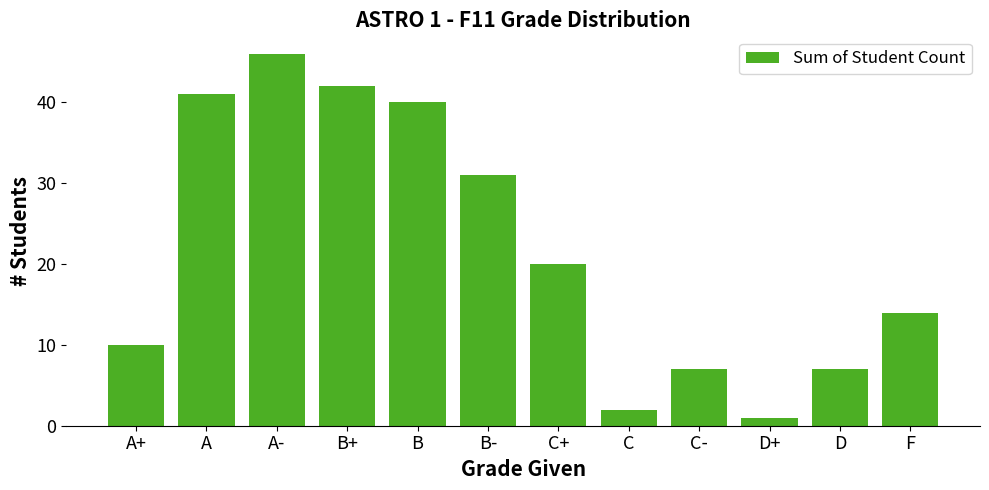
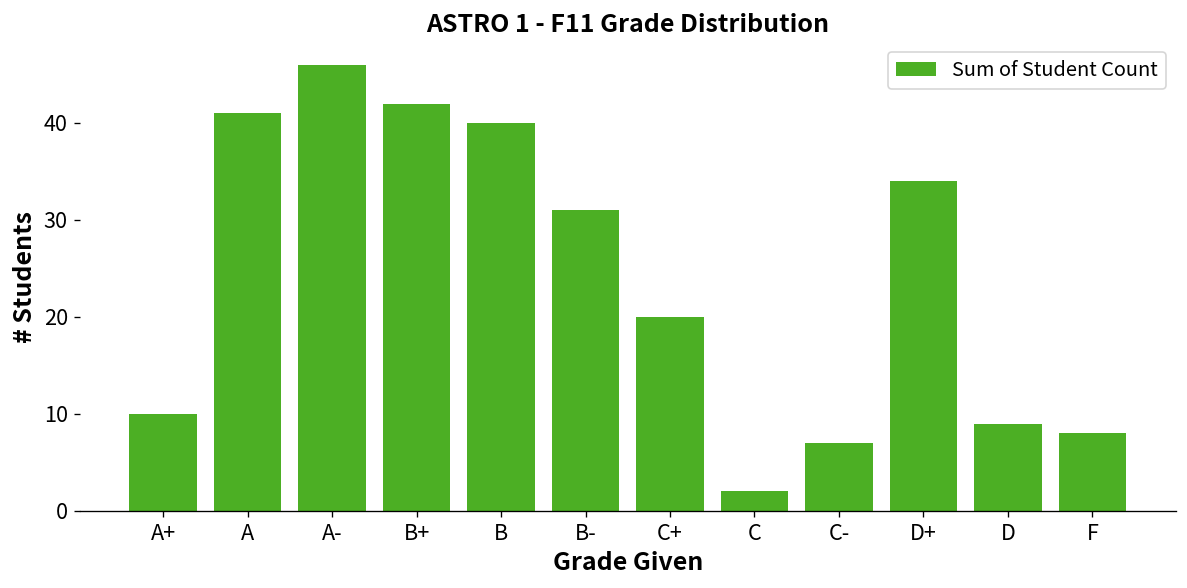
D+: 1 -> 34
D: 7 -> 9
F: 14 -> 8
